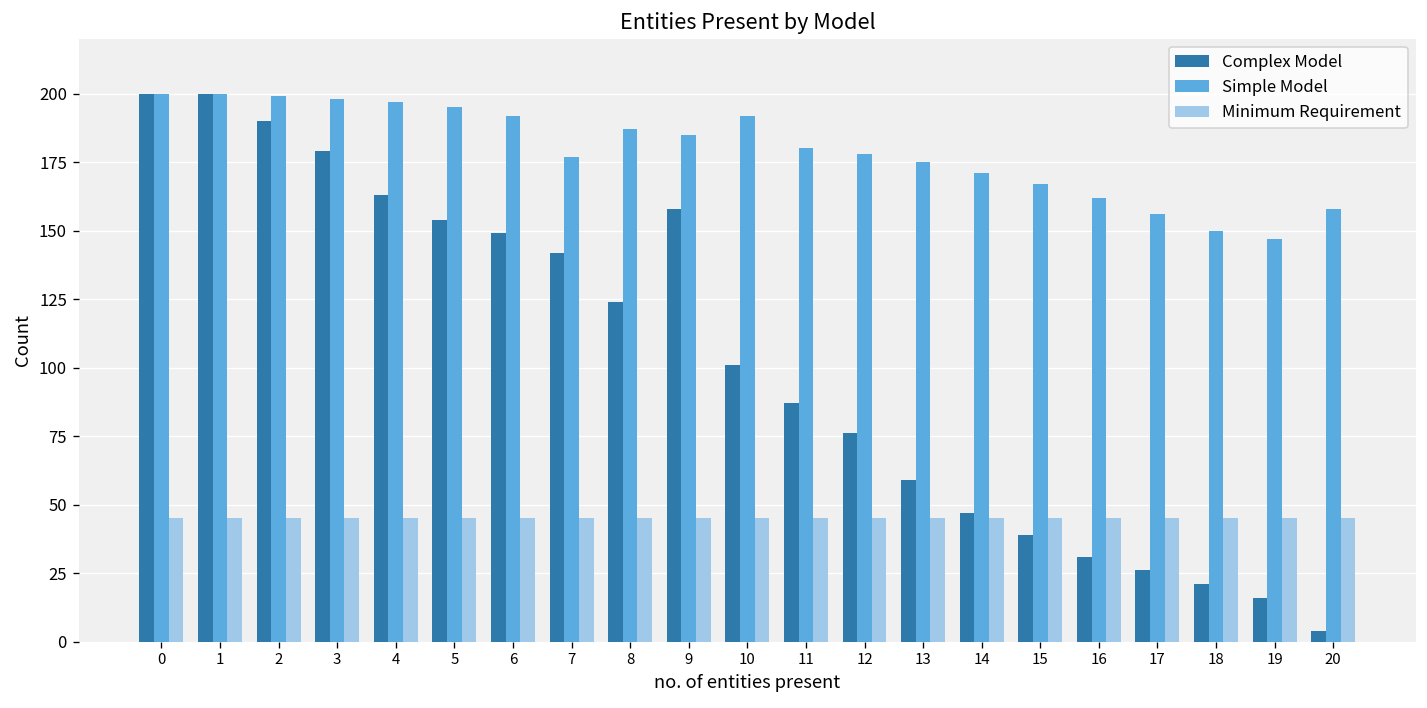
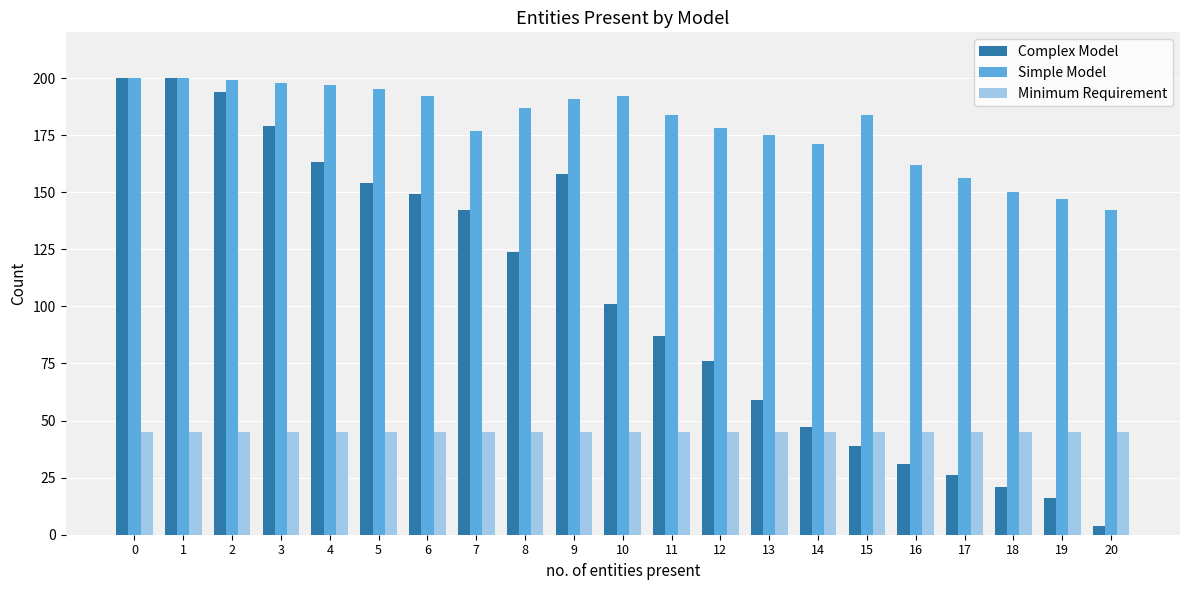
Complex Model, 2: 190 -> 194
Simple Model, 9: 185 -> 191
Simple Model, 11: 180 -> 184
Simple Model, 15: 167 -> 184
Simple Model, 20: 158 -> 142
